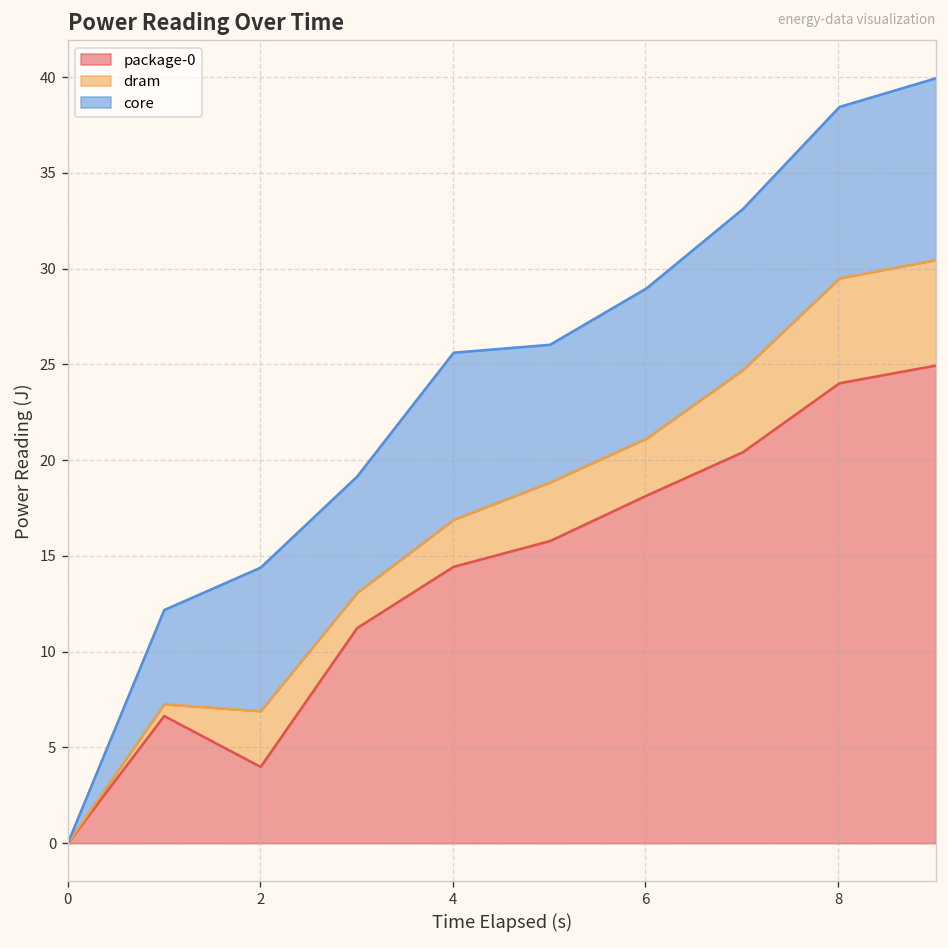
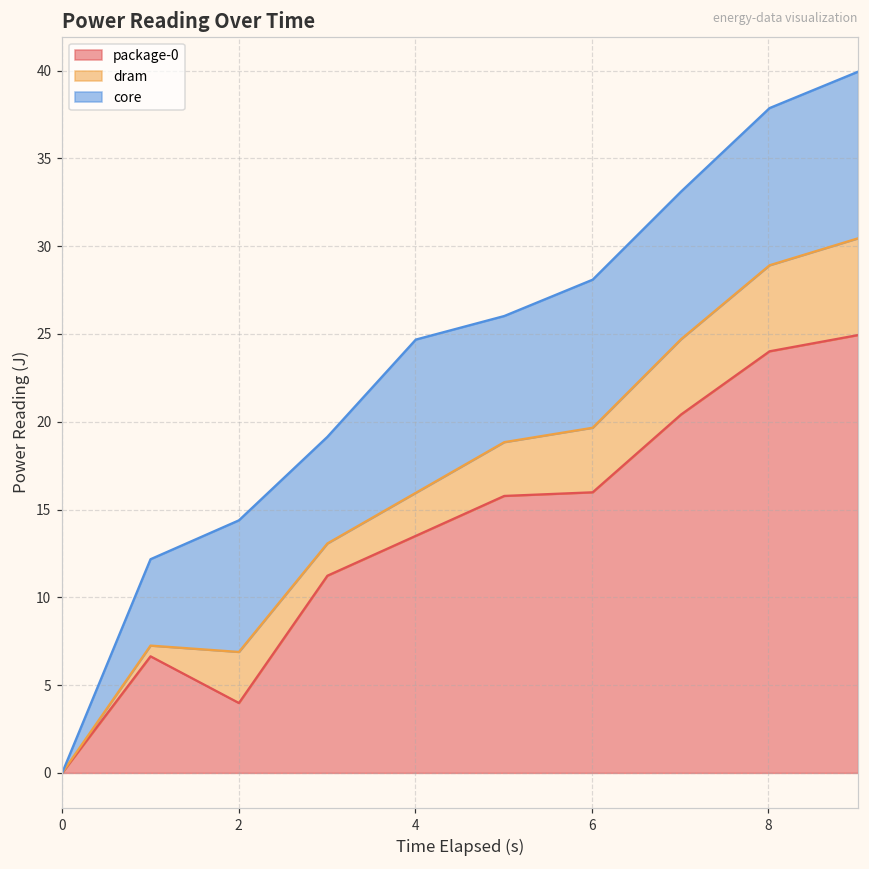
package-0, 4: 14.4 -> 13.5
package-0, 6: 18.1 -> 16.0
dram, 6: 3.0 -> 3.7
core, 6: 7.8 -> 8.4
dram, 8: 5.5 -> 4.9
